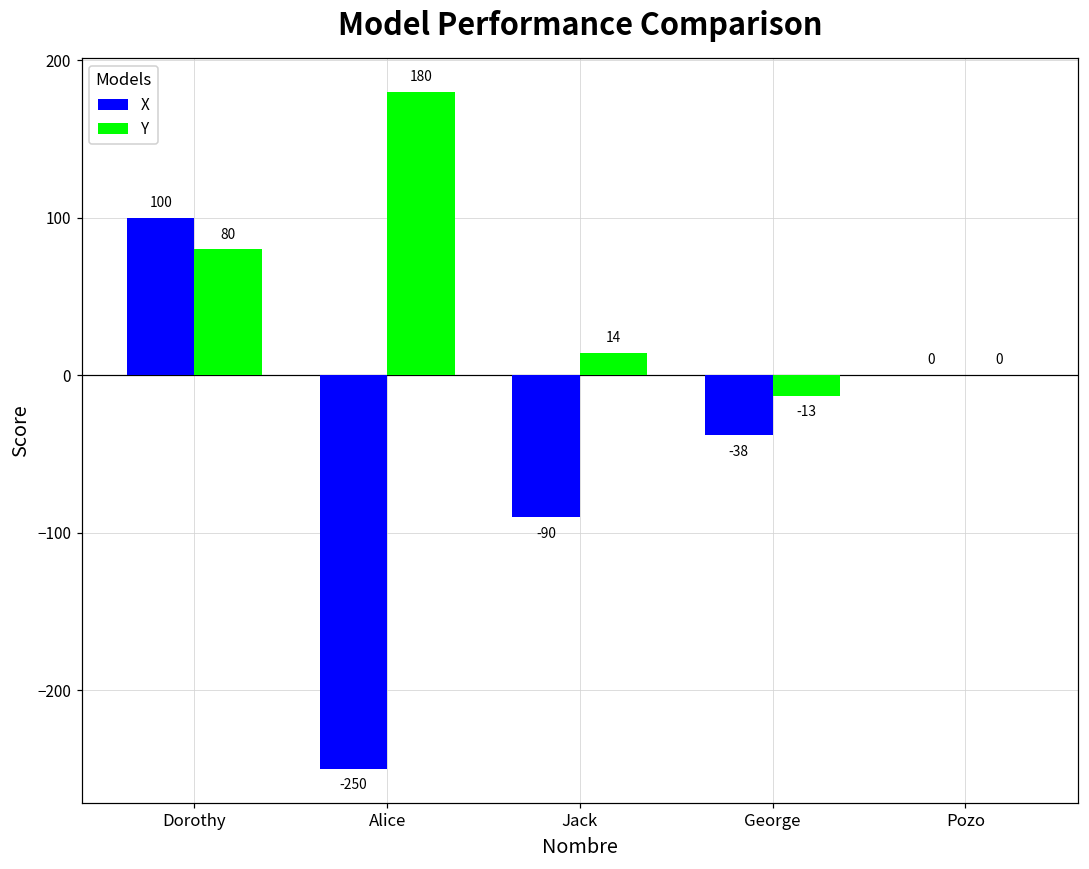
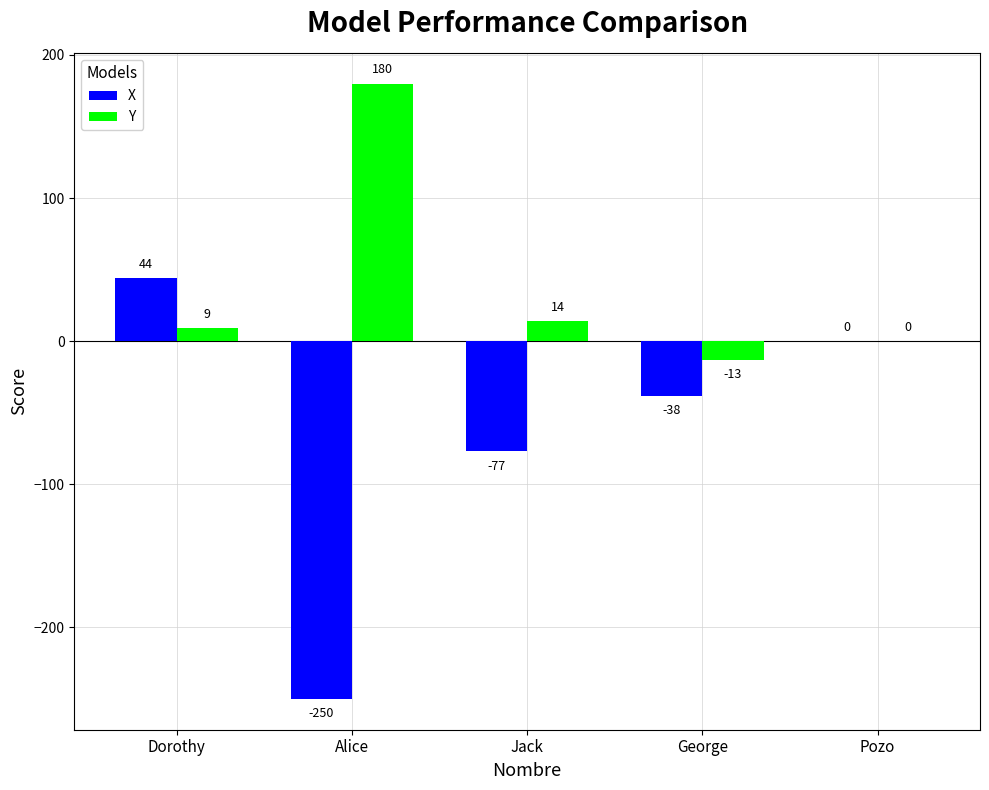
X, Dorothy: 100 -> 44
Y, Dorothy: 80 -> 9
X, Jack: -90 -> -77
